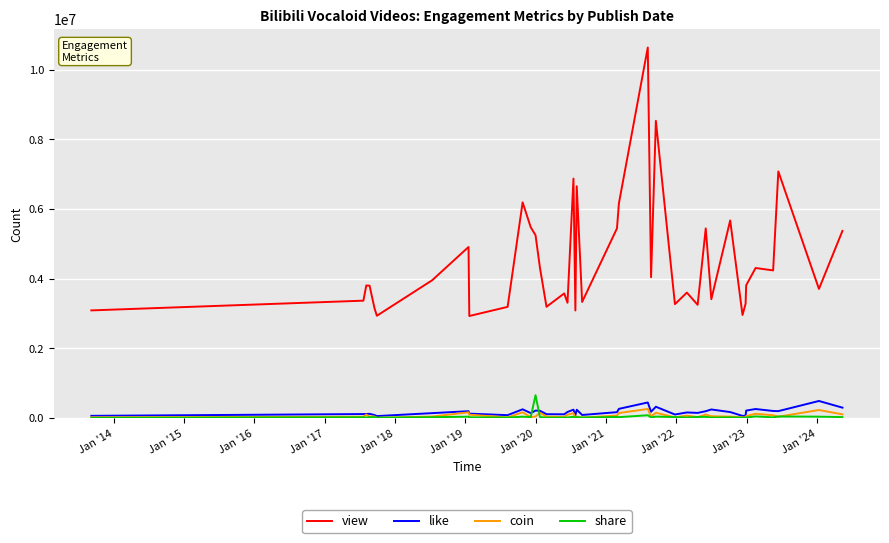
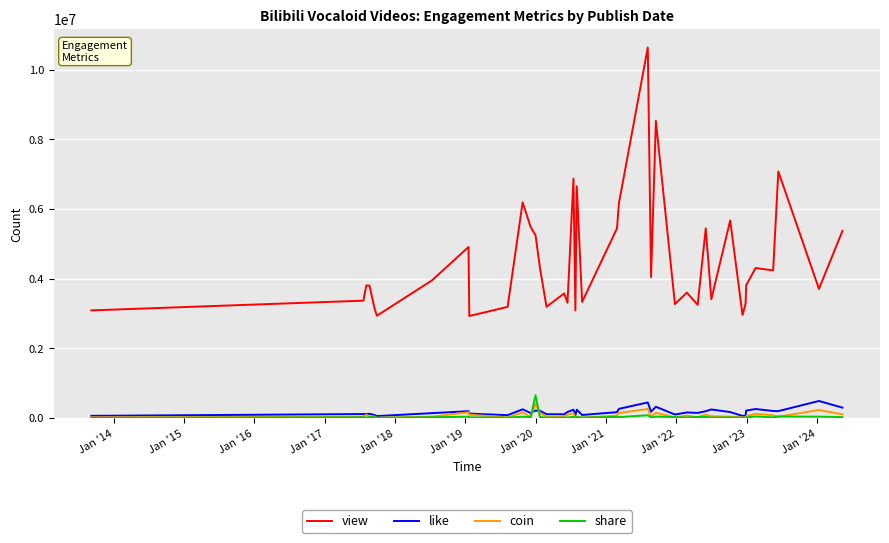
coin, Jan '20: 0 -> 400000
